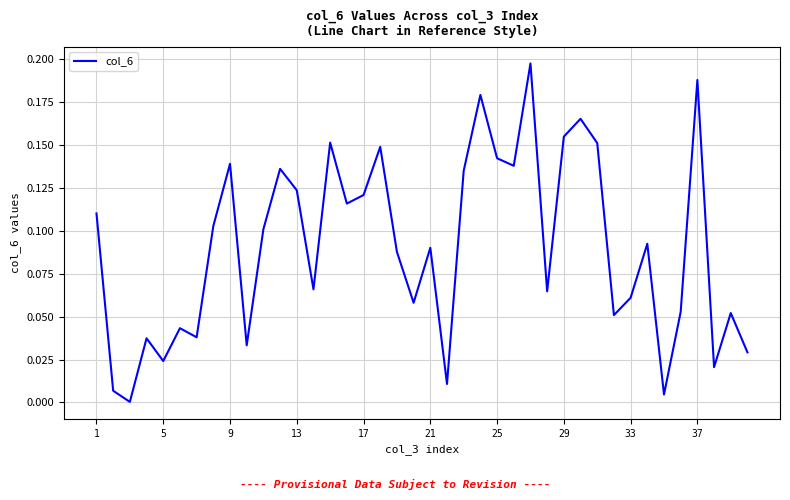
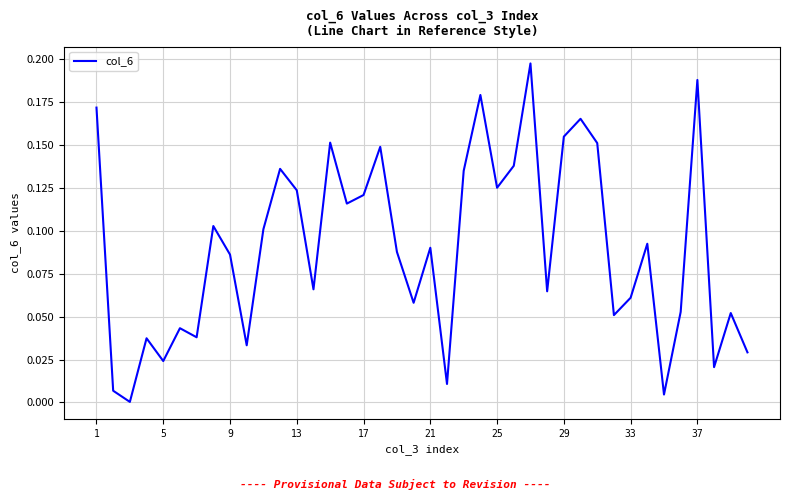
1: 0.110 -> 0.172
9: 0.139 -> 0.086
25: 0.142 -> 0.125
